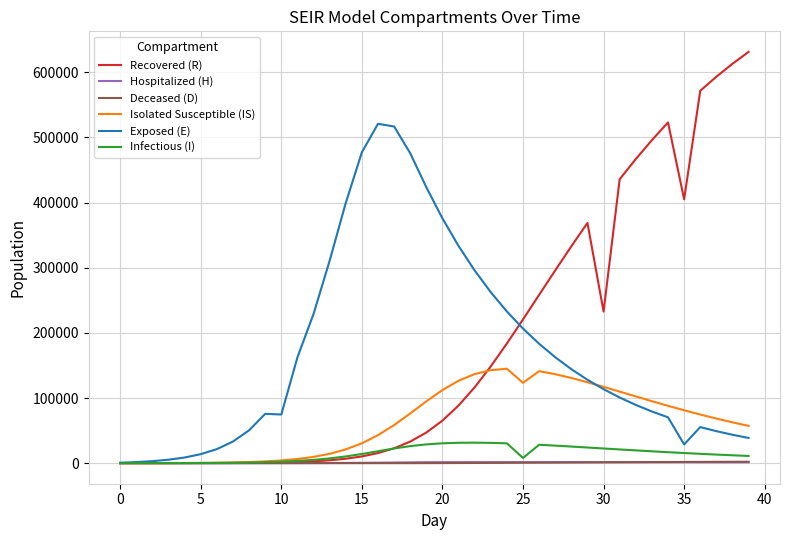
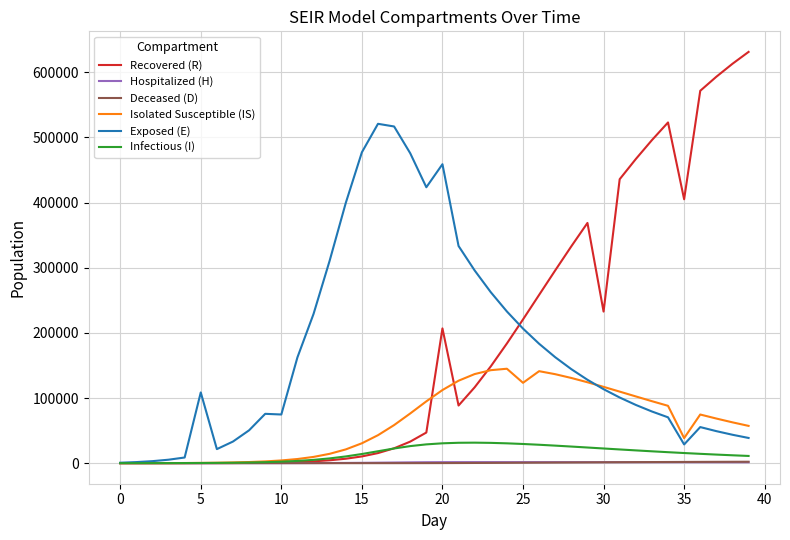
Exposed (E), 5: 10000 -> 110000
Recovered (R), 20: 70000 -> 210000
Exposed (E), 20: 380000 -> 460000
Infectious (I), 25: 10000 -> 30000
Isolated Susceptible (IS), 35: 80000 -> 40000
